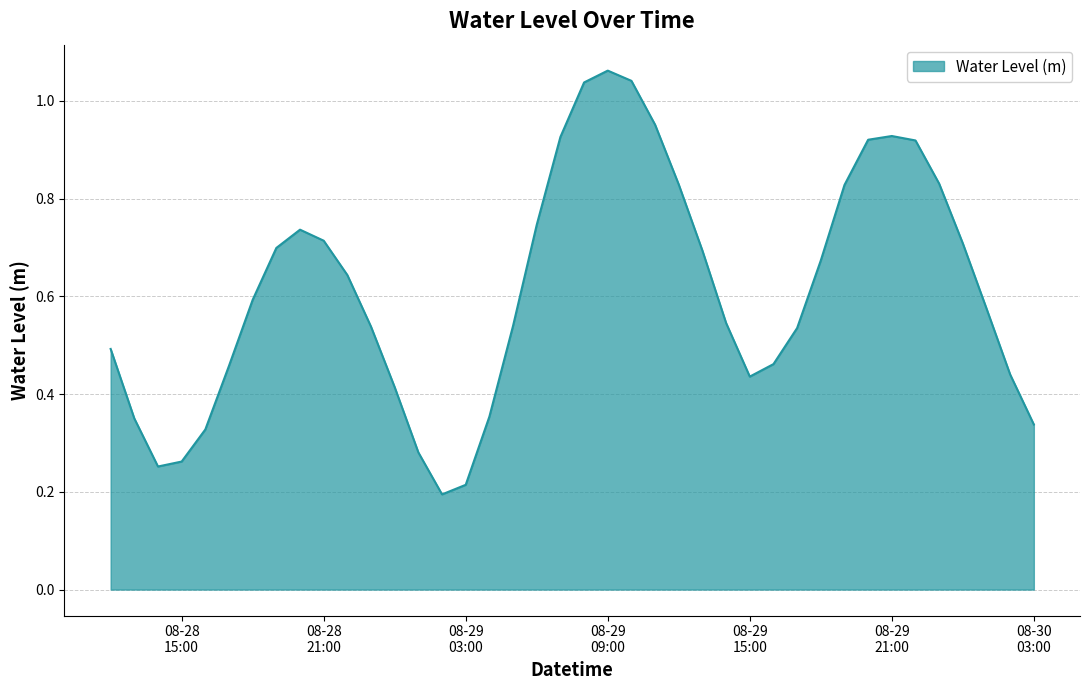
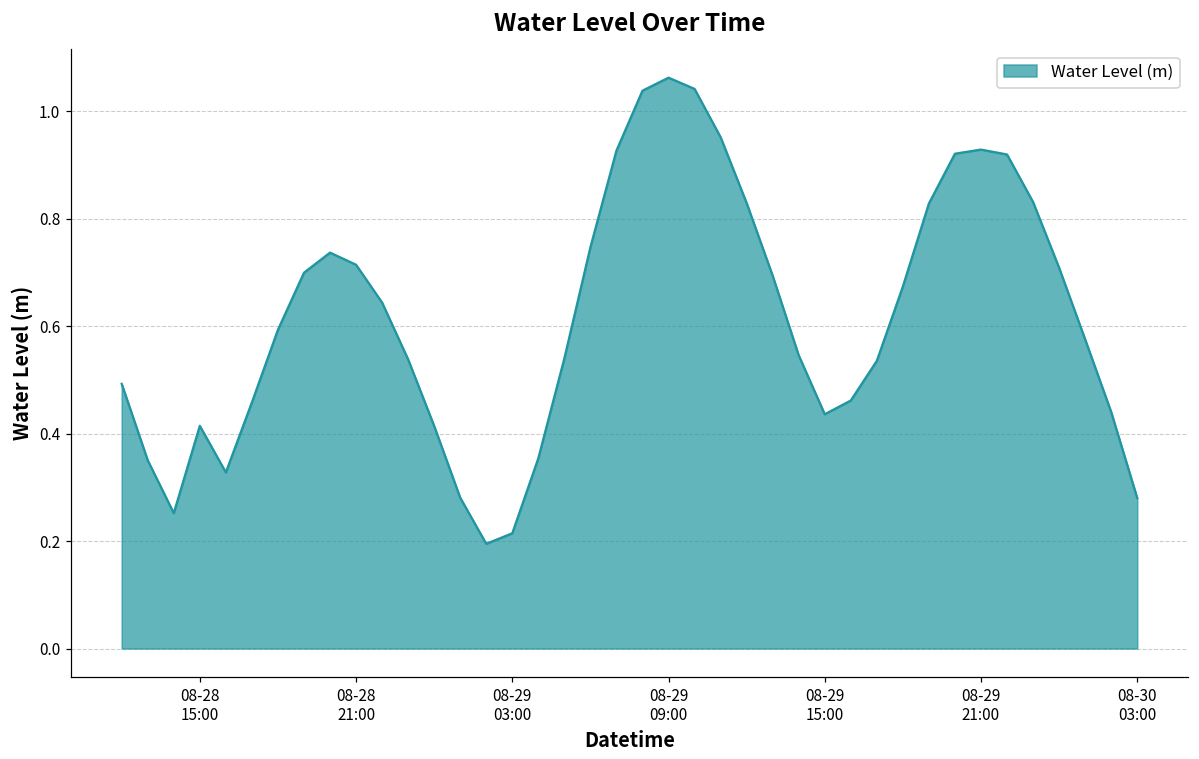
08-28 15:00: 0.26 -> 0.41
08-30 03:00: 0.34 -> 0.28
